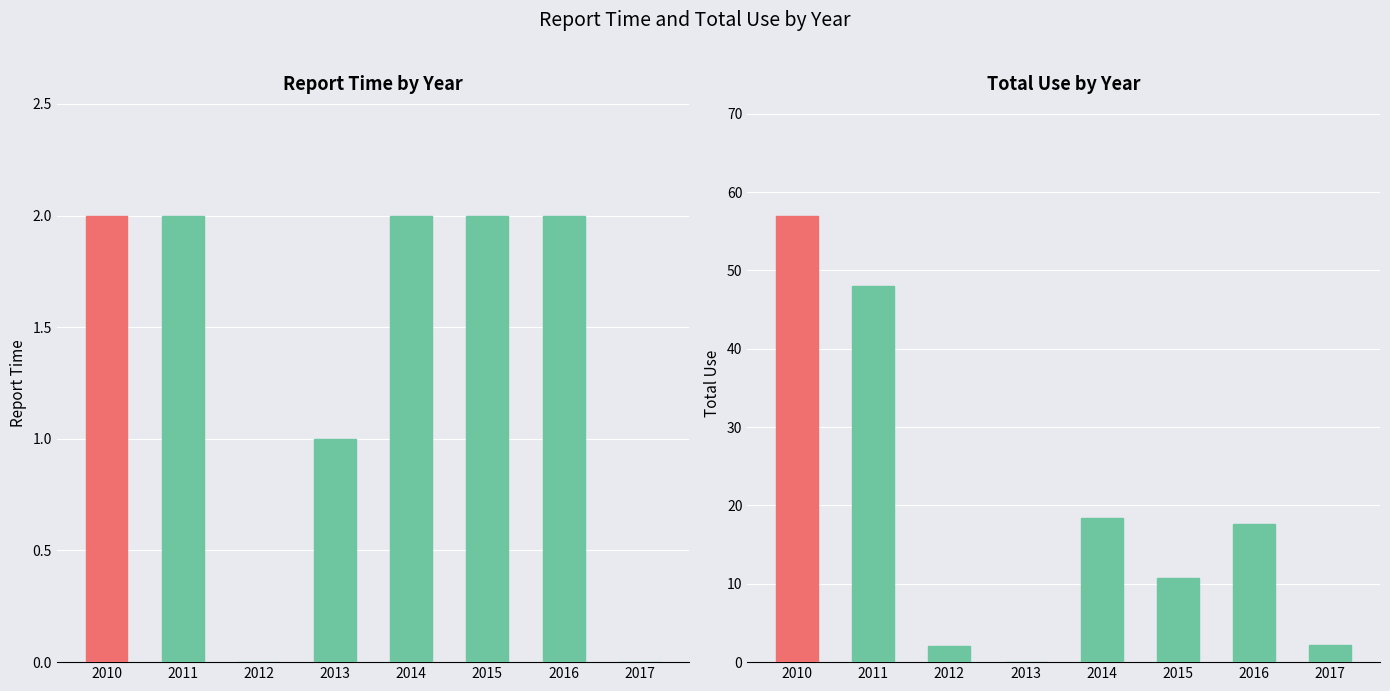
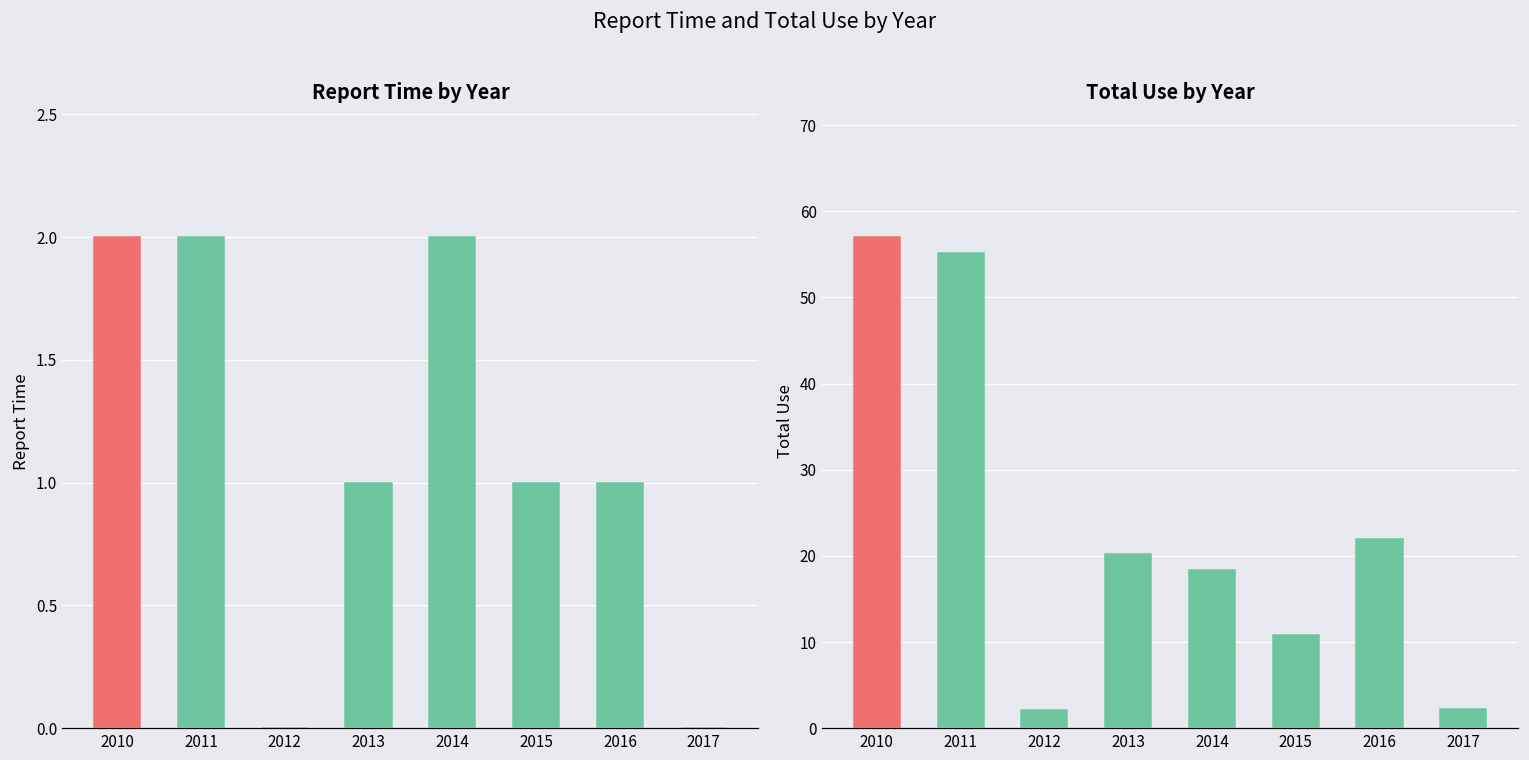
Report Time by Year, 2015: 2 -> 1
Report Time by Year, 2016: 2 -> 1
Total Use by Year, 2011: 48 -> 55
Total Use by Year, 2013: 0 -> 20
Total Use by Year, 2016: 18 -> 22
